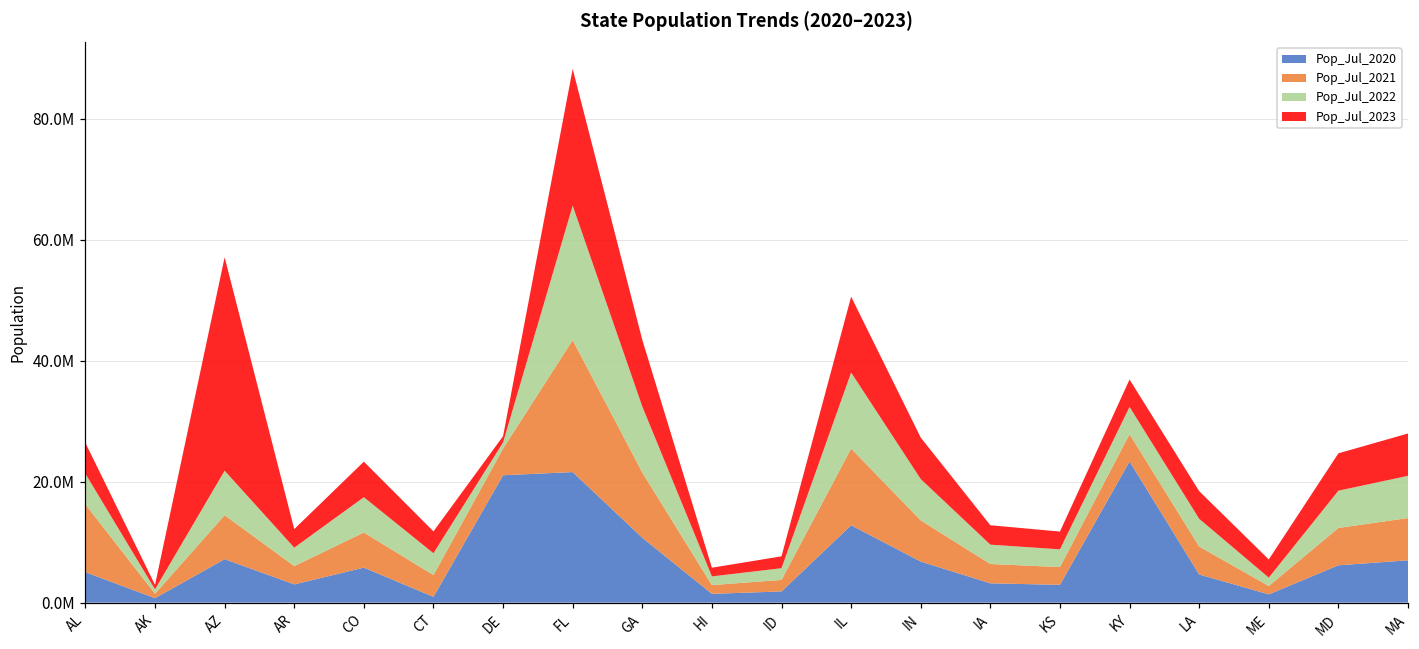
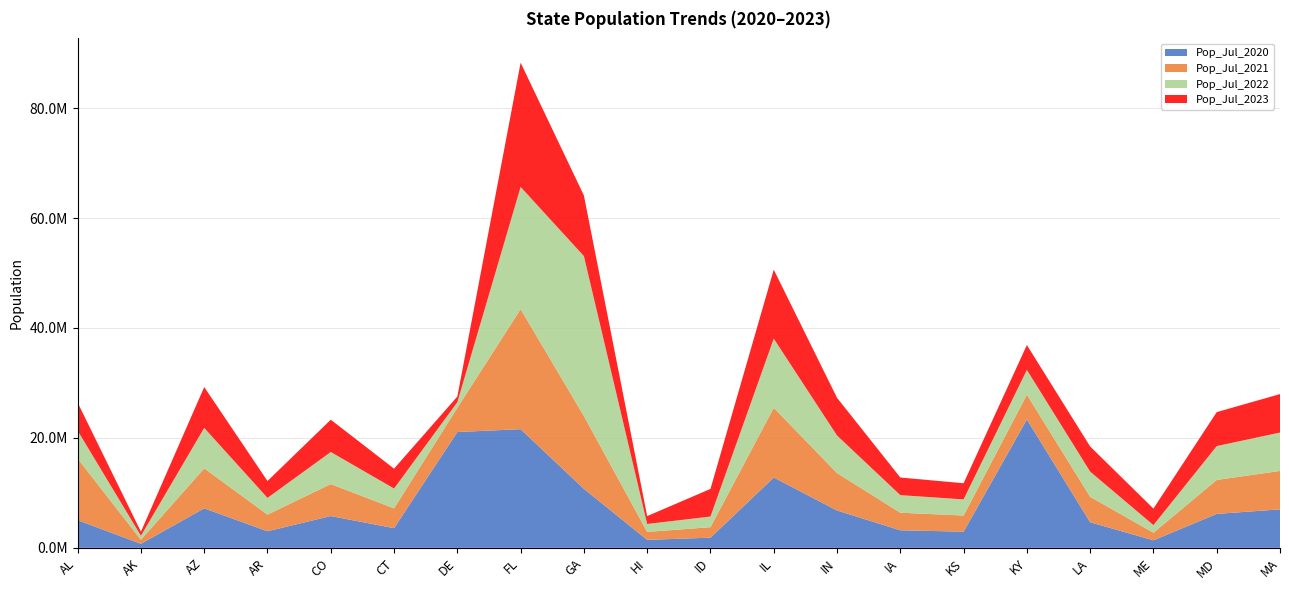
Pop_Jul_2023, AZ: 35000000 -> 7000000
Pop_Jul_2020, CT: 1000000 -> 4000000
Pop_Jul_2021, GA: 11000000 -> 13000000
Pop_Jul_2022, GA: 11000000 -> 29000000
Pop_Jul_2023, ID: 2000000 -> 5000000
